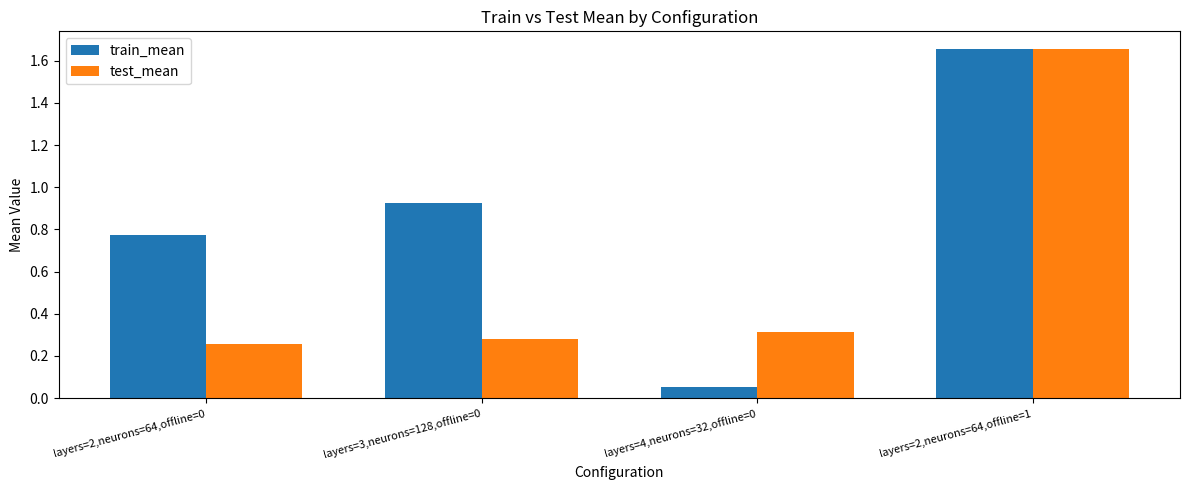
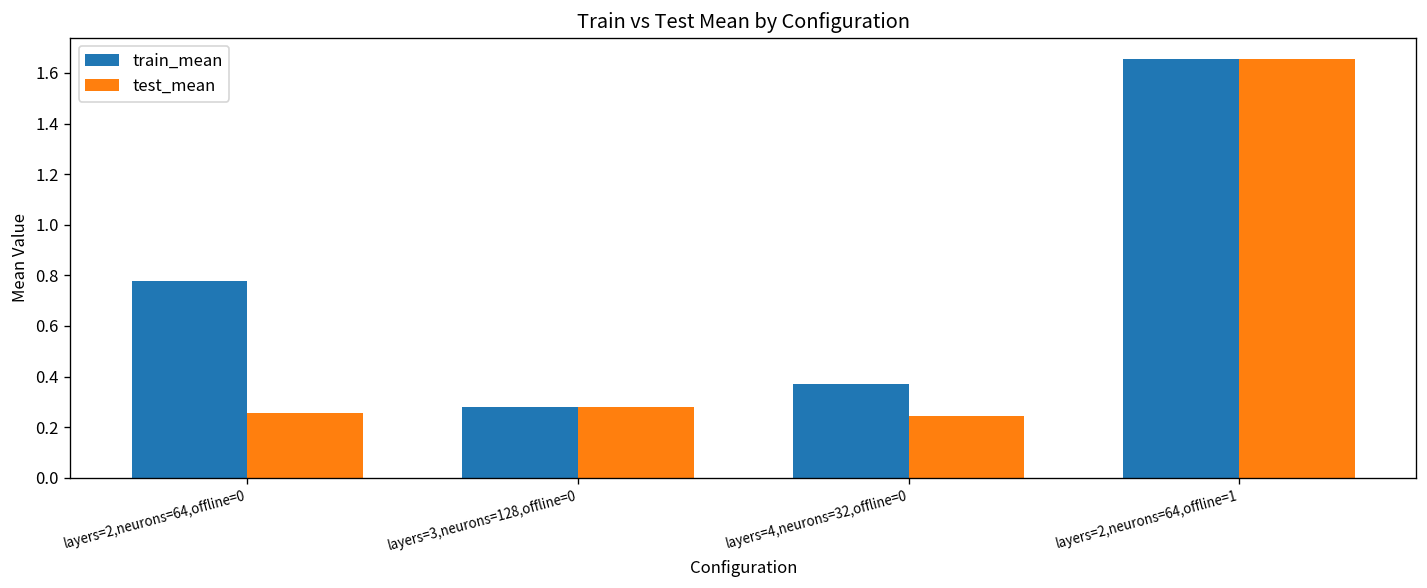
train_mean, layers=3,neurons=128,offline=0: 0.93 -> 0.28
train_mean, layers=4,neurons=32,offline=0: 0.05 -> 0.37
test_mean, layers=4,neurons=32,offline=0: 0.31 -> 0.24
